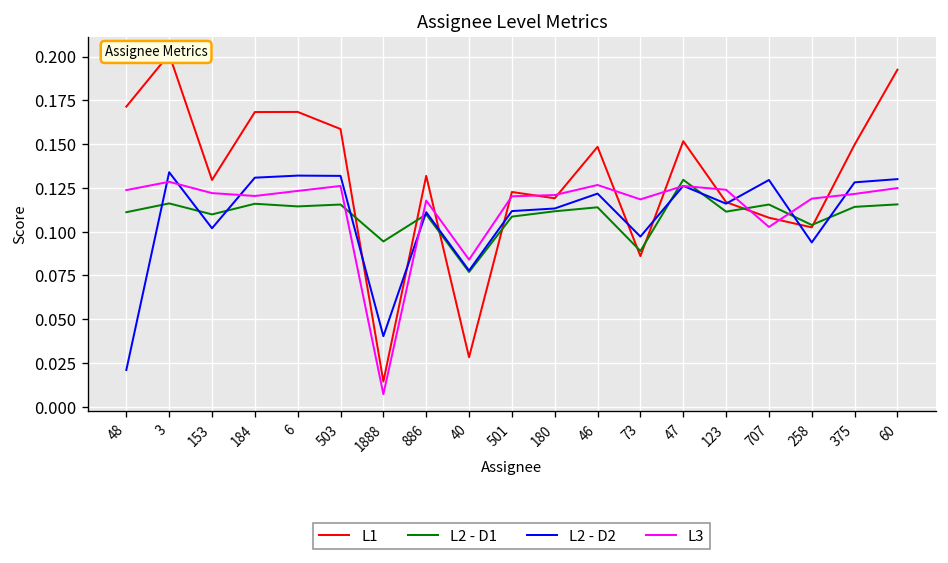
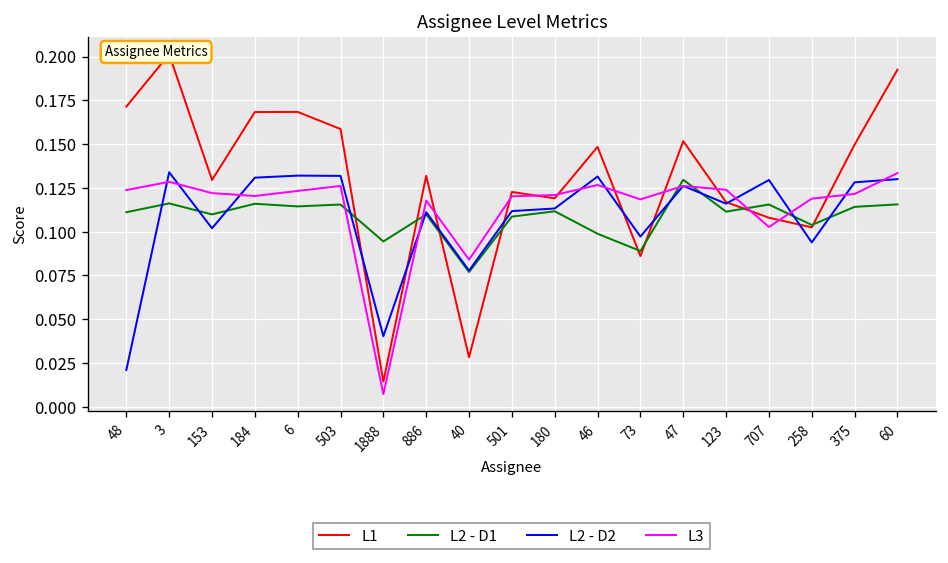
L2 - D1, 46: 0.114 -> 0.099
L2 - D2, 46: 0.122 -> 0.132
L3, 60: 0.125 -> 0.133
